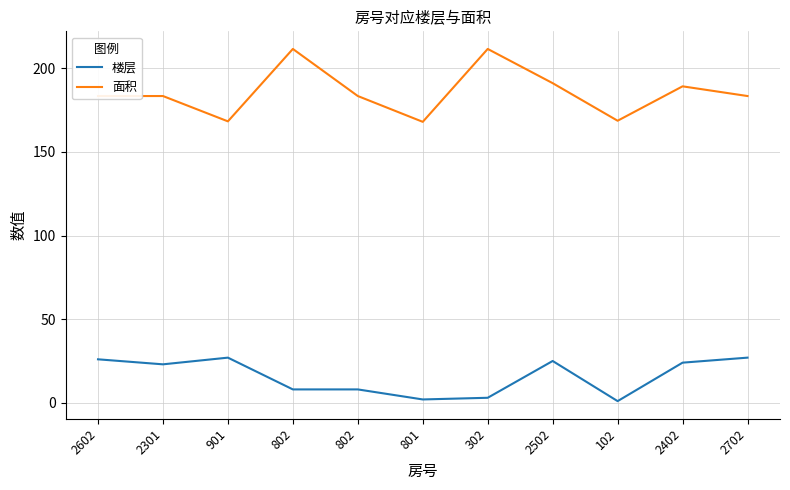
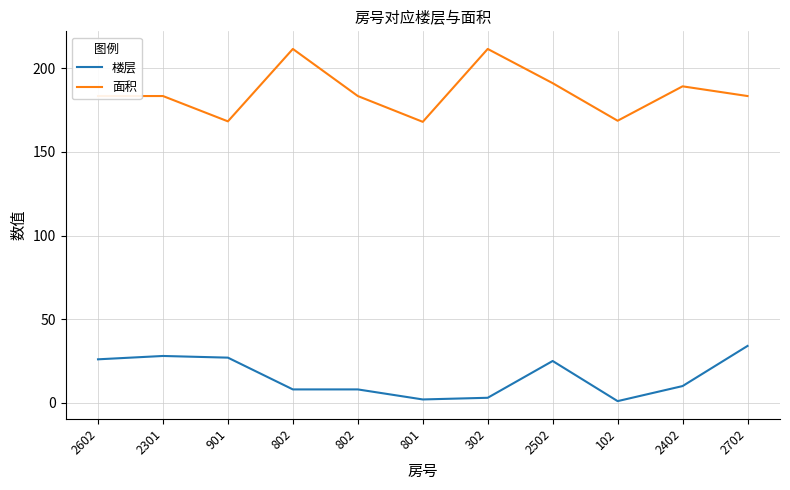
楼层, 2301: 23 -> 28
楼层, 2402: 24 -> 10
楼层, 2702: 27 -> 34
